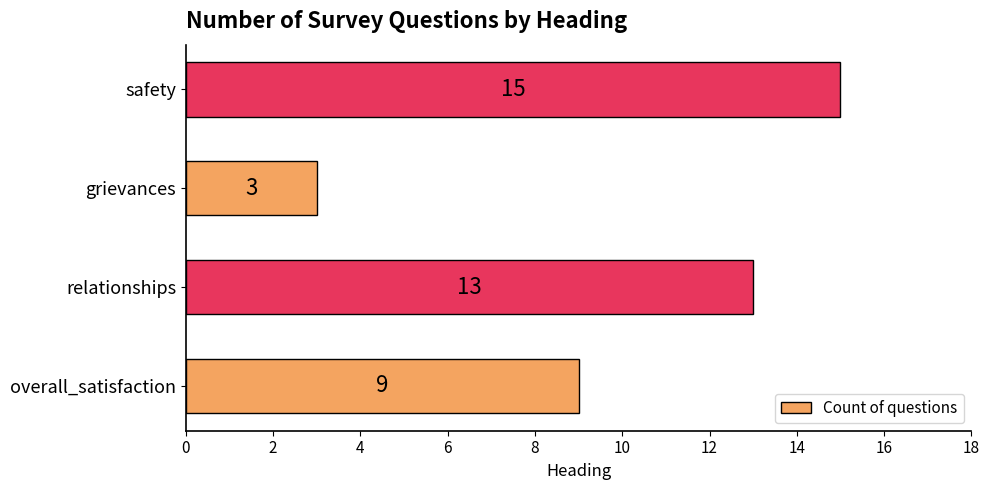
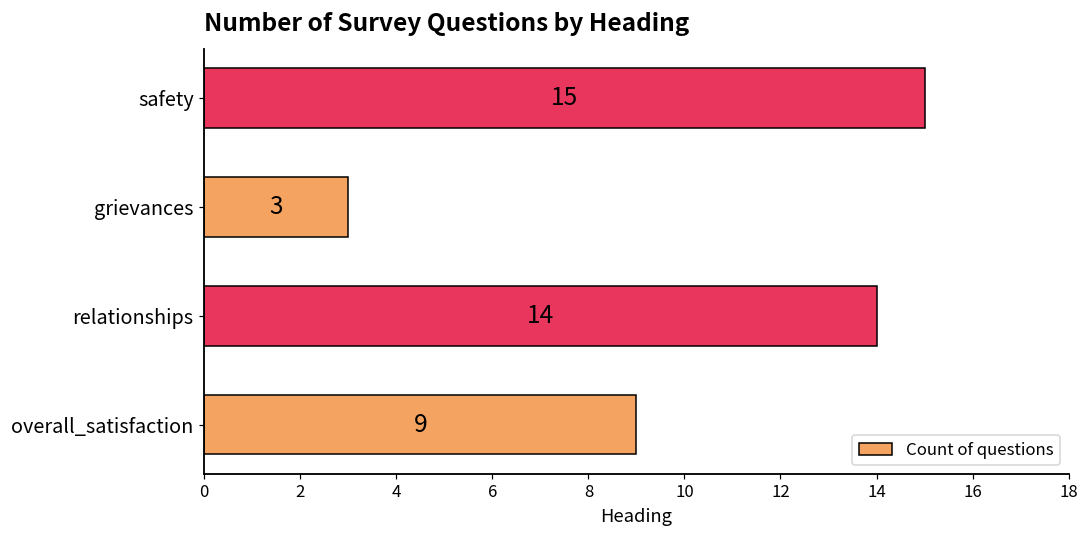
relationships: 13 -> 14
